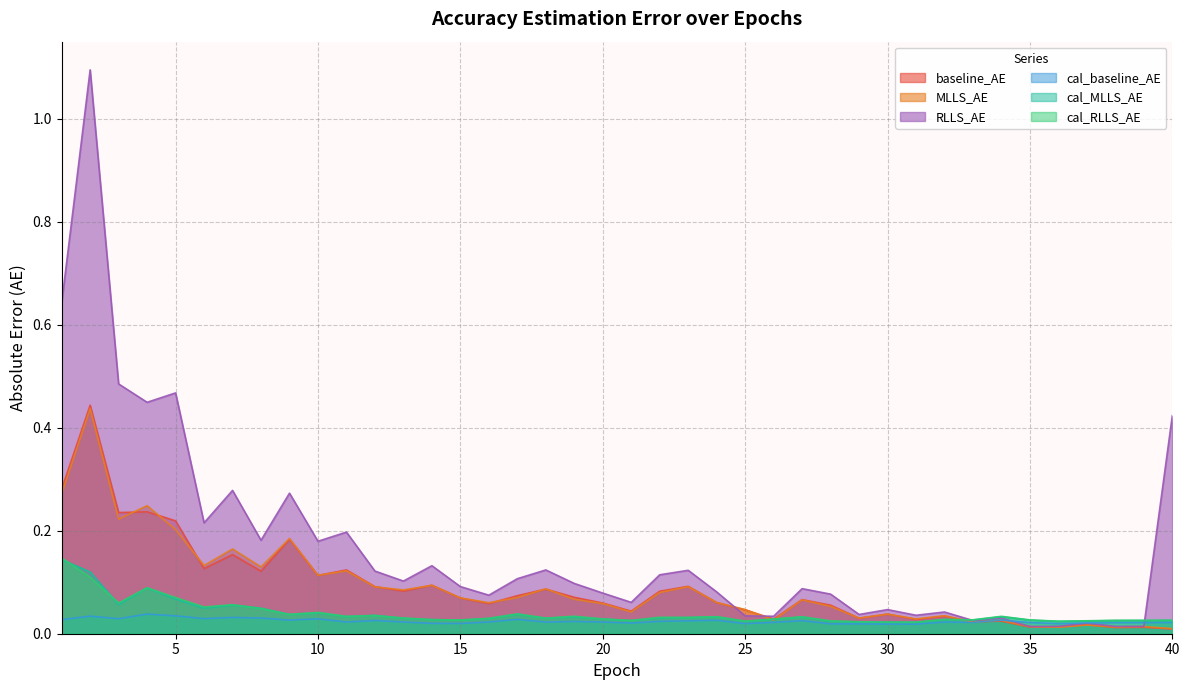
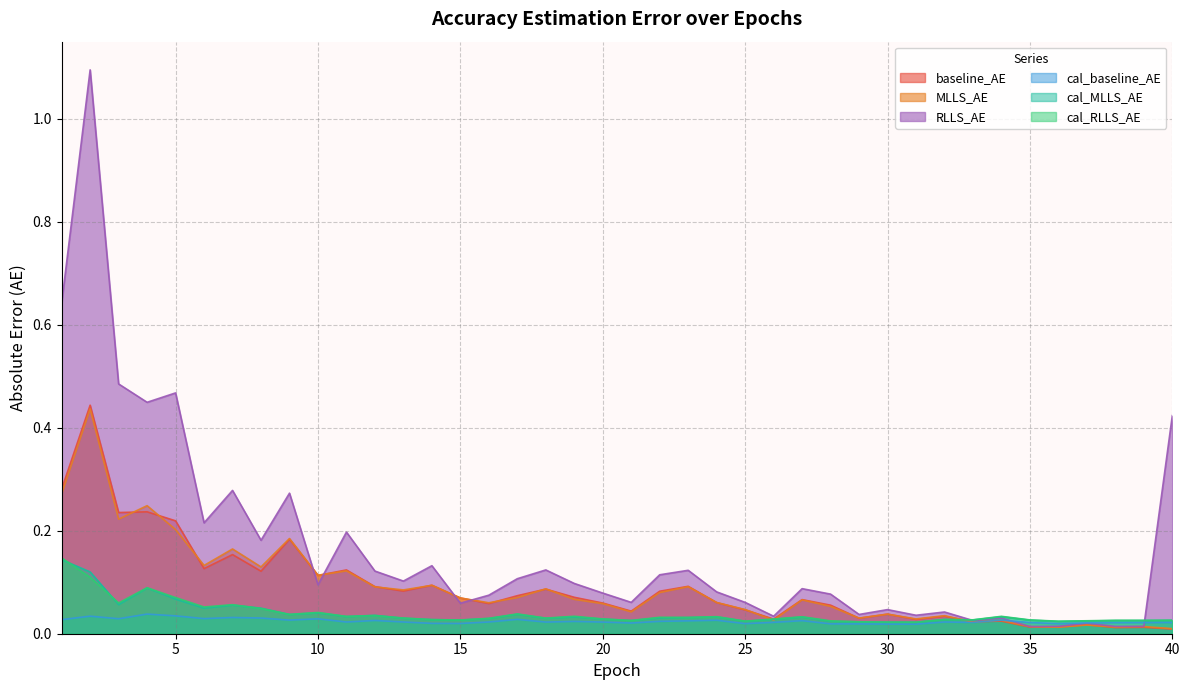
RLLS_AE, 10: 0.18 -> 0.10
RLLS_AE, 15: 0.09 -> 0.06
RLLS_AE, 25: 0.03 -> 0.06
